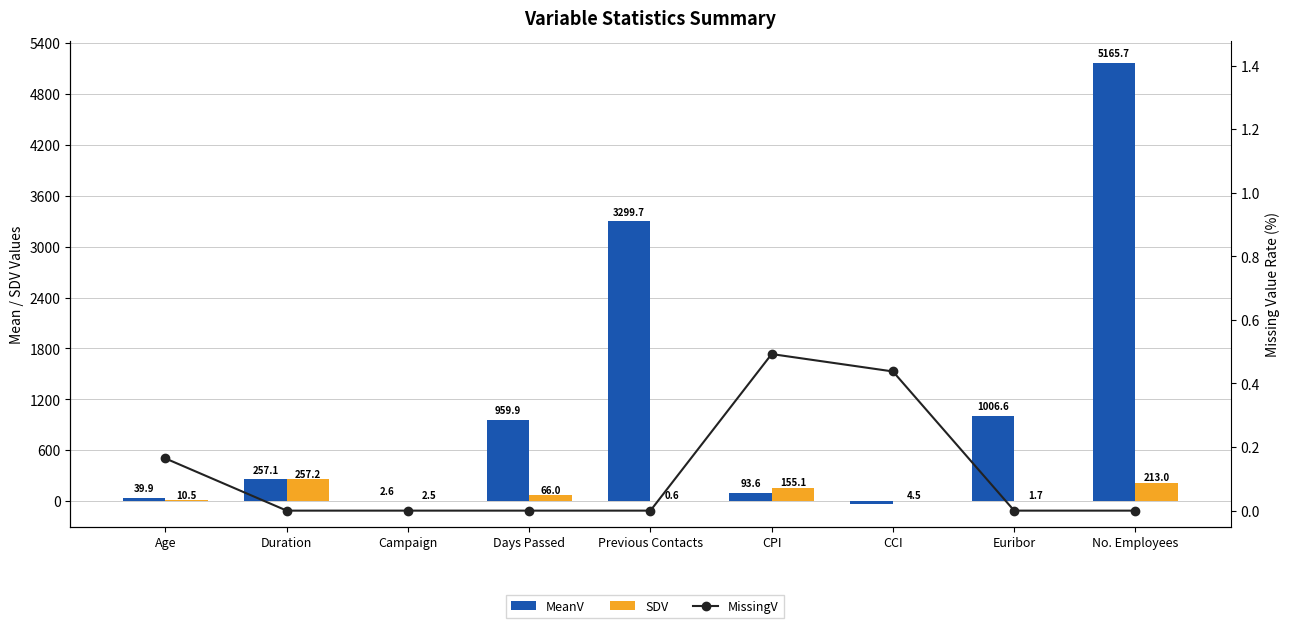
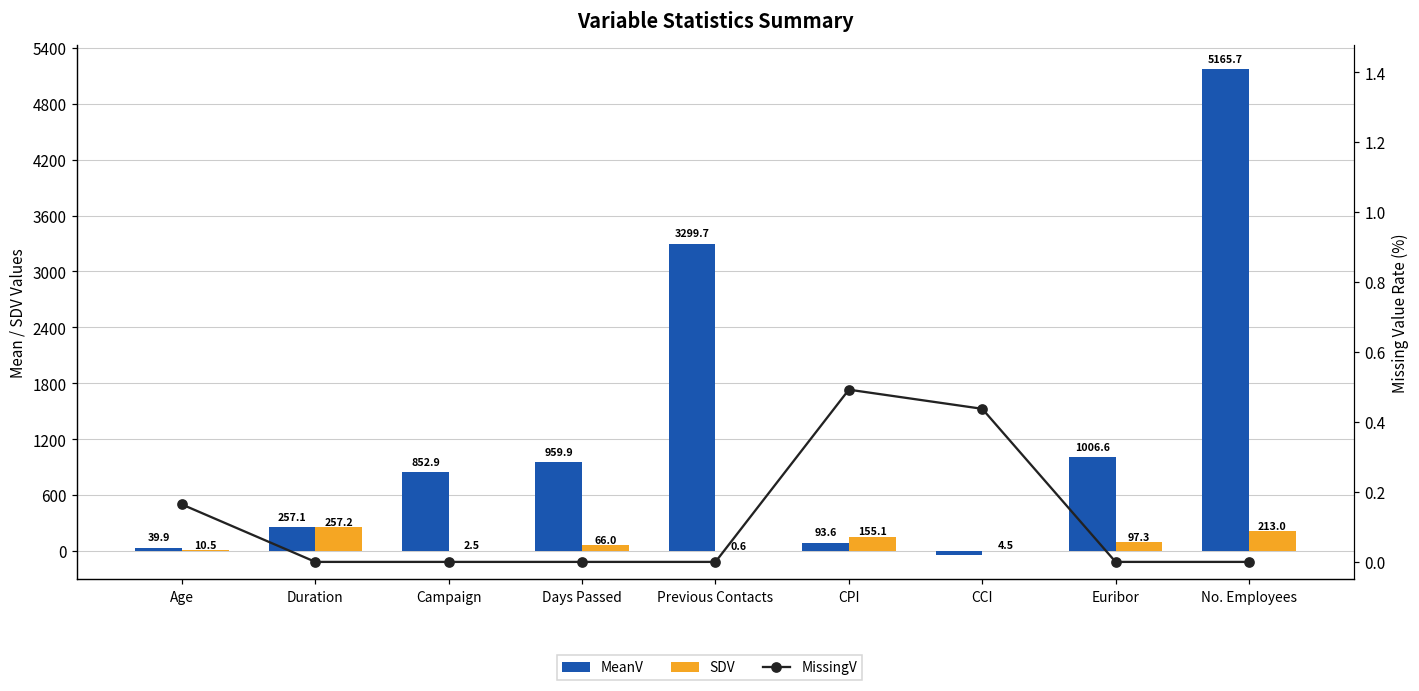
MeanV, Campaign: 2.6 -> 852.9
SDV, Euribor: 1.7 -> 97.3
